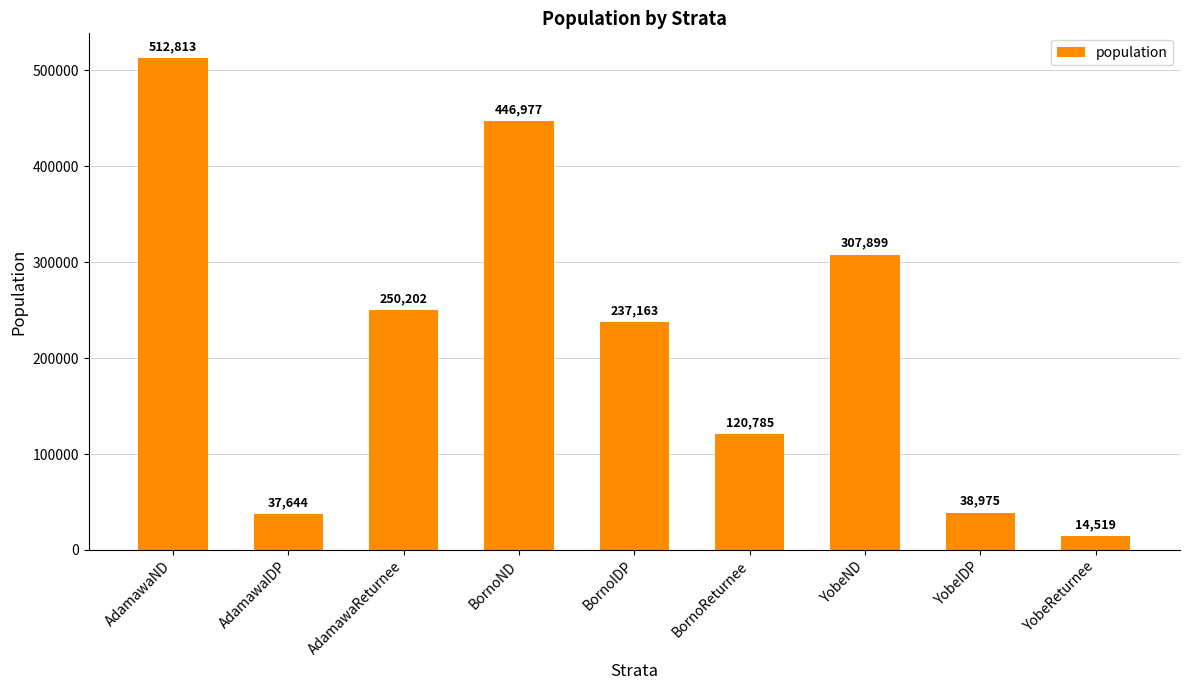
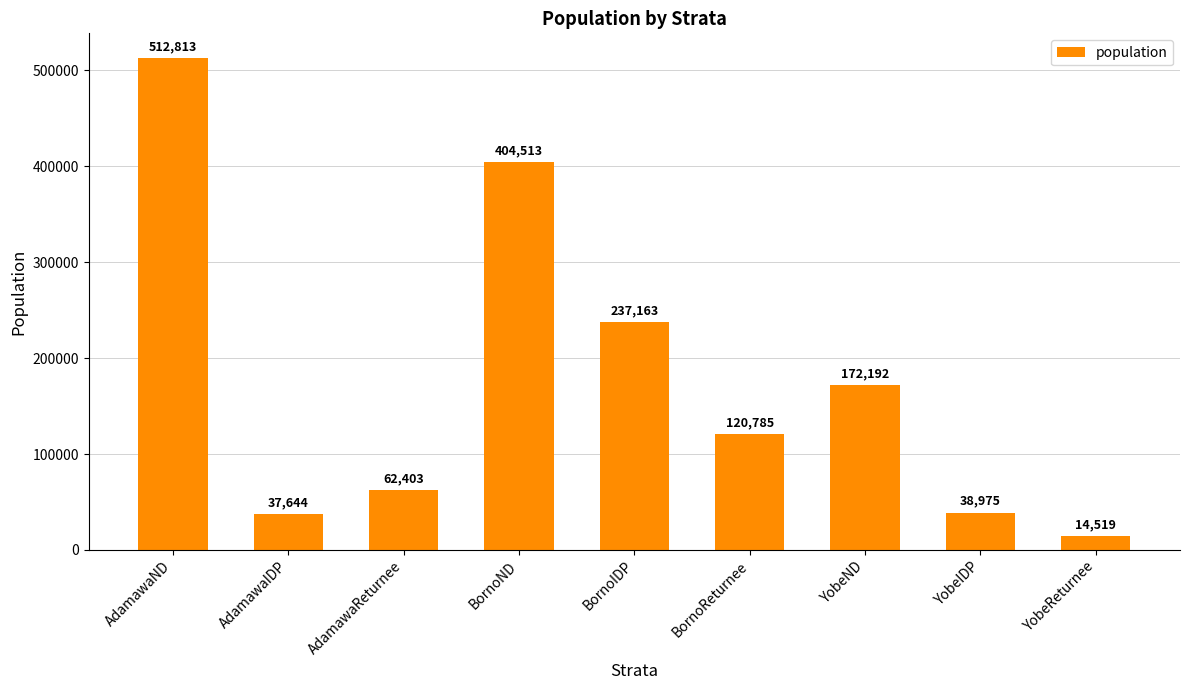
AdamawaReturnee: 250,202 -> 62,403
BornoND: 446,977 -> 404,513
YobeND: 307,899 -> 172,192
